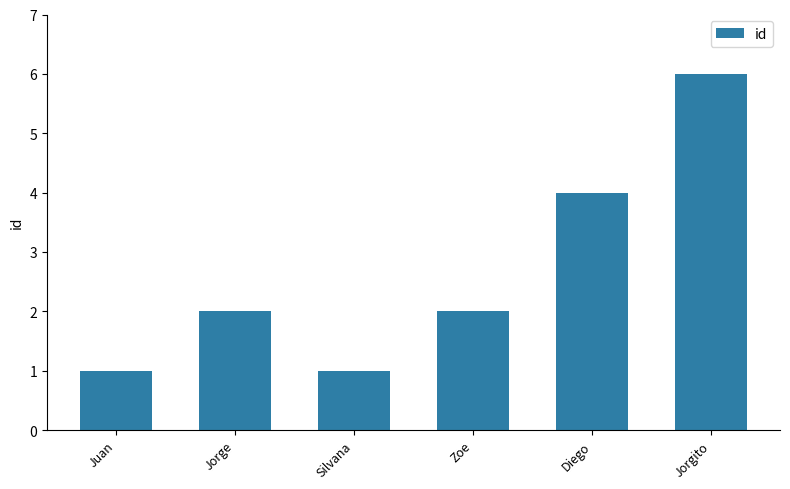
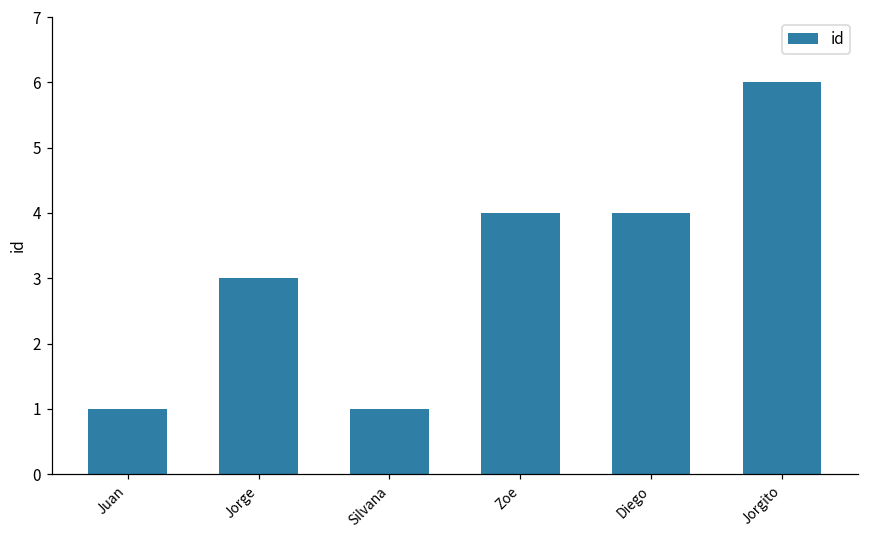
Jorge: 2 -> 3
Zoe: 2 -> 4
